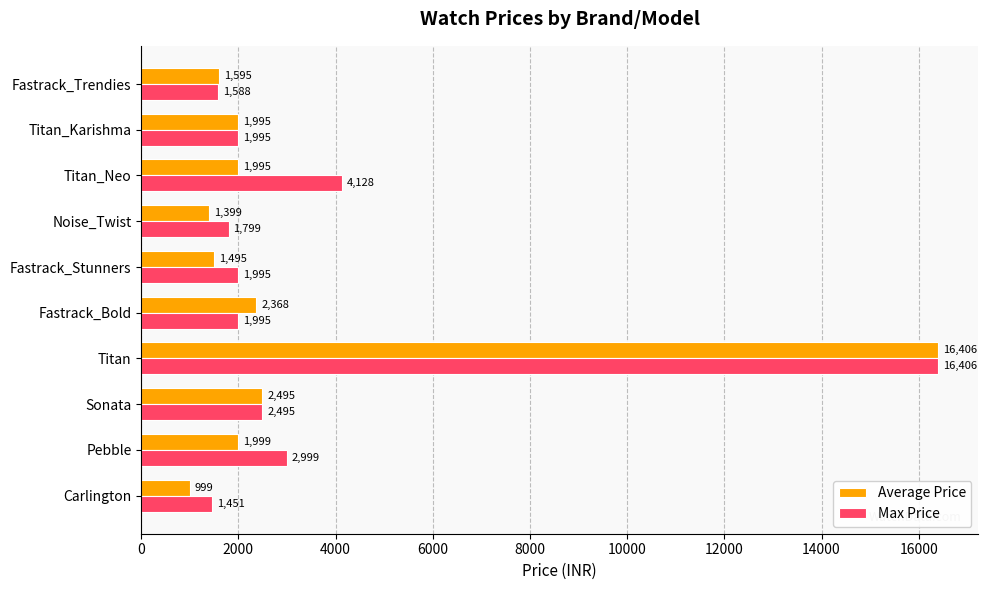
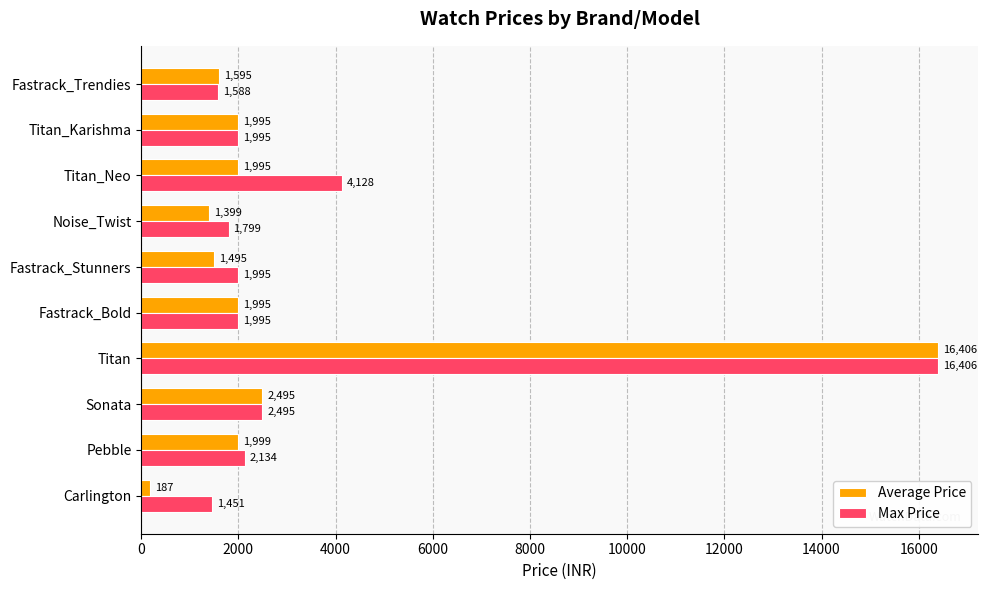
Average Price, Fastrack_Bold: 2,368 -> 1,995
Max Price, Pebble: 2,999 -> 2,134
Average Price, Carlington: 999 -> 187
